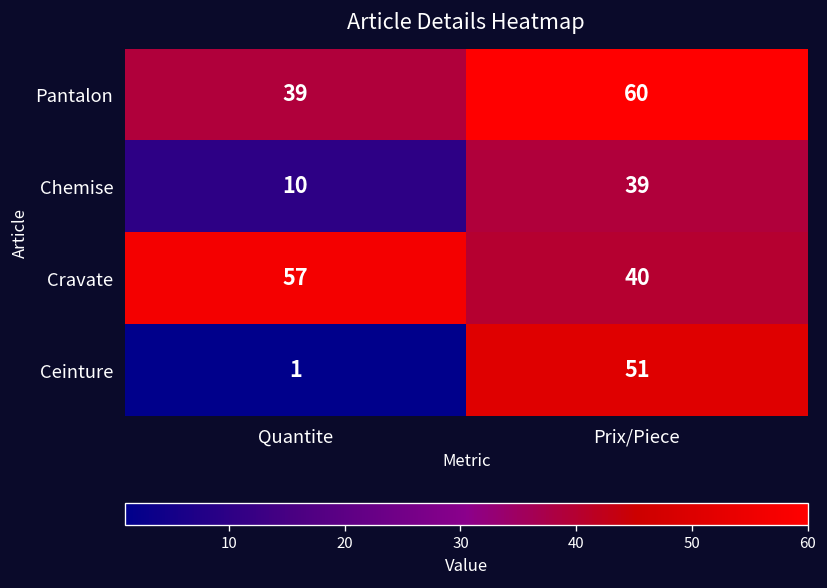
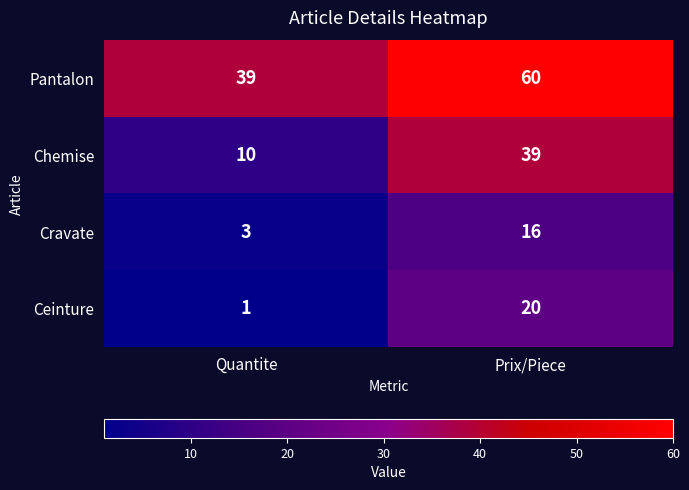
Cravate, Quantite: 57 -> 3
Cravate, Prix/Piece: 40 -> 16
Ceinture, Prix/Piece: 51 -> 20
